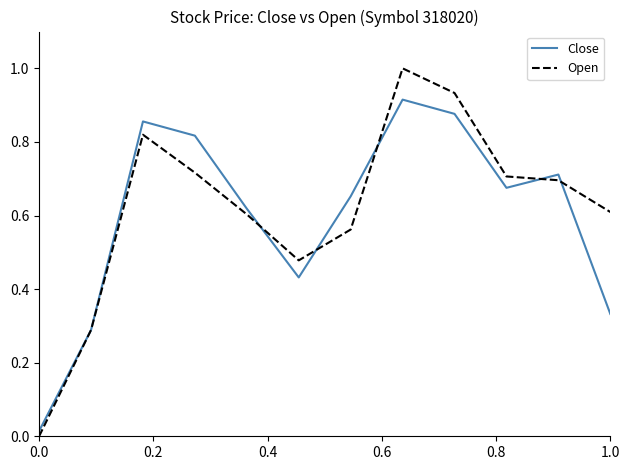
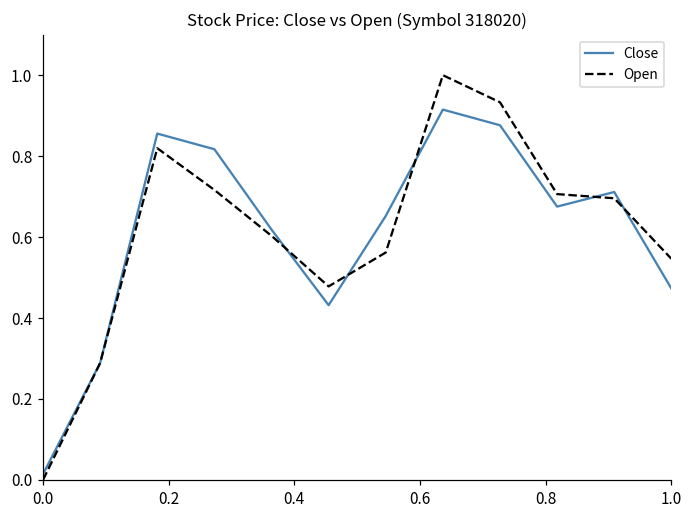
Close, 1.0: 0.33 -> 0.47
Open, 1.0: 0.61 -> 0.55
